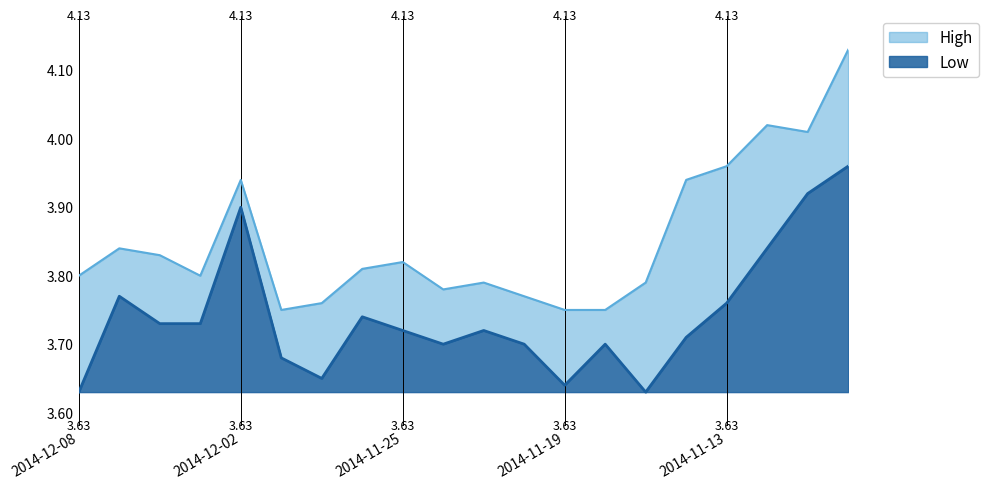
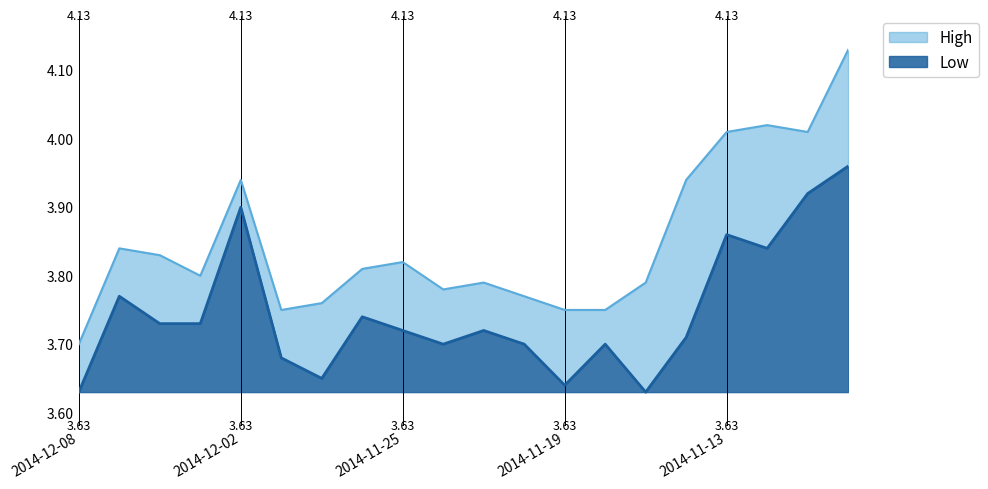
High, 2014-12-08: 3.8 -> 3.7
High, 2014-11-13: 3.96 -> 4.01
Low, 2014-11-13: 3.76 -> 3.86
